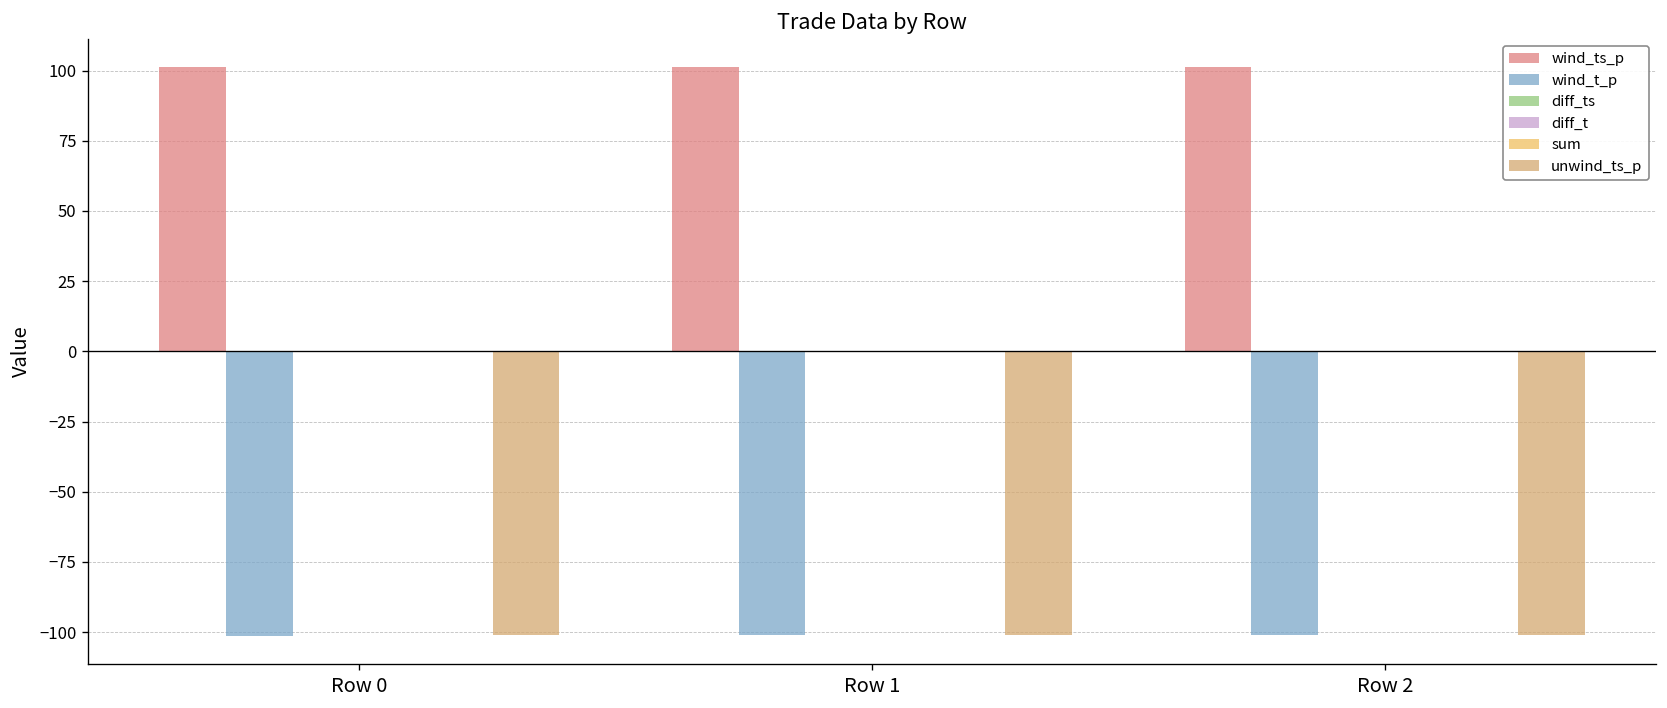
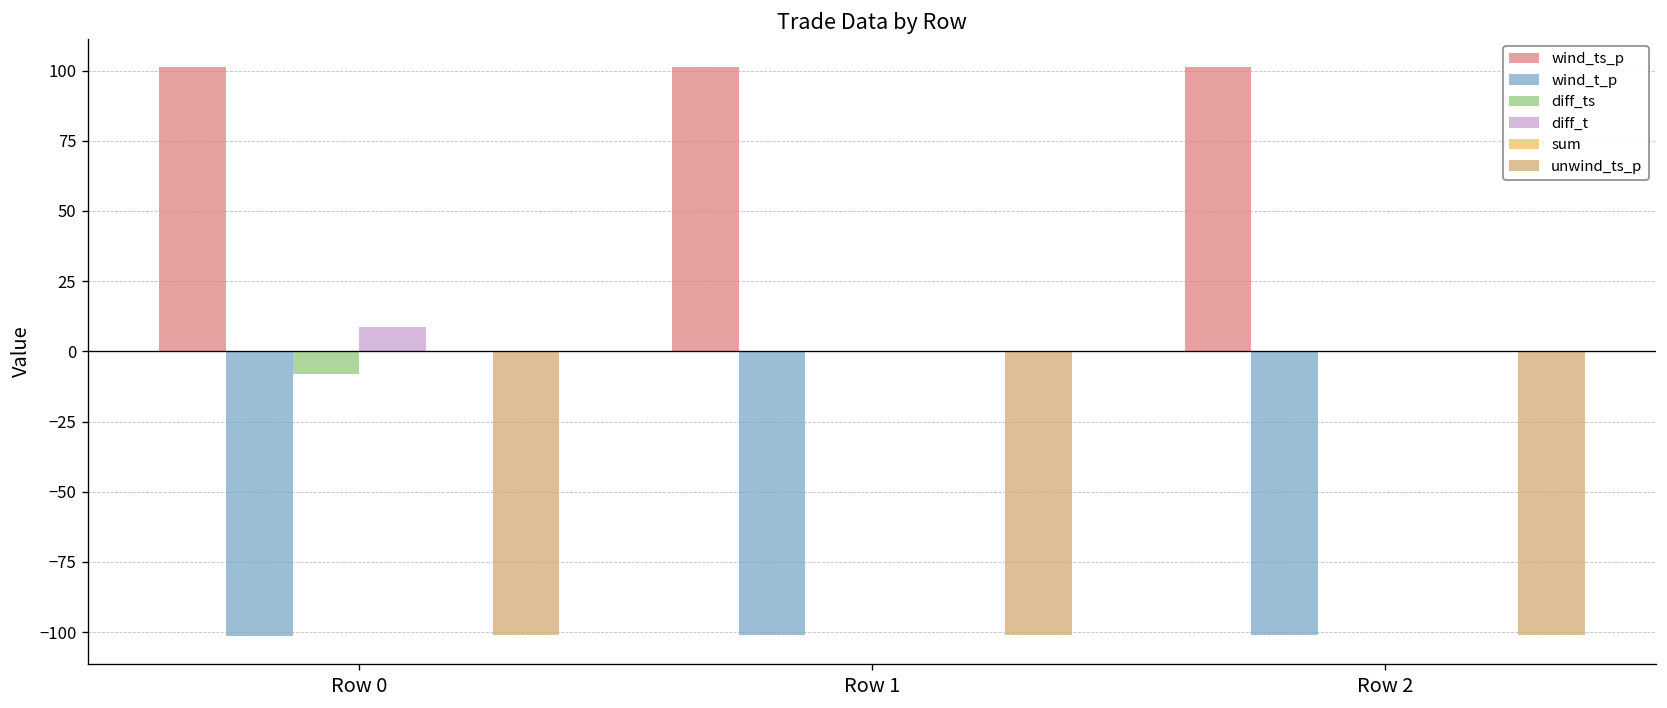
diff_ts, Row 0: 0 -> -8
diff_t, Row 0: 0 -> 9
